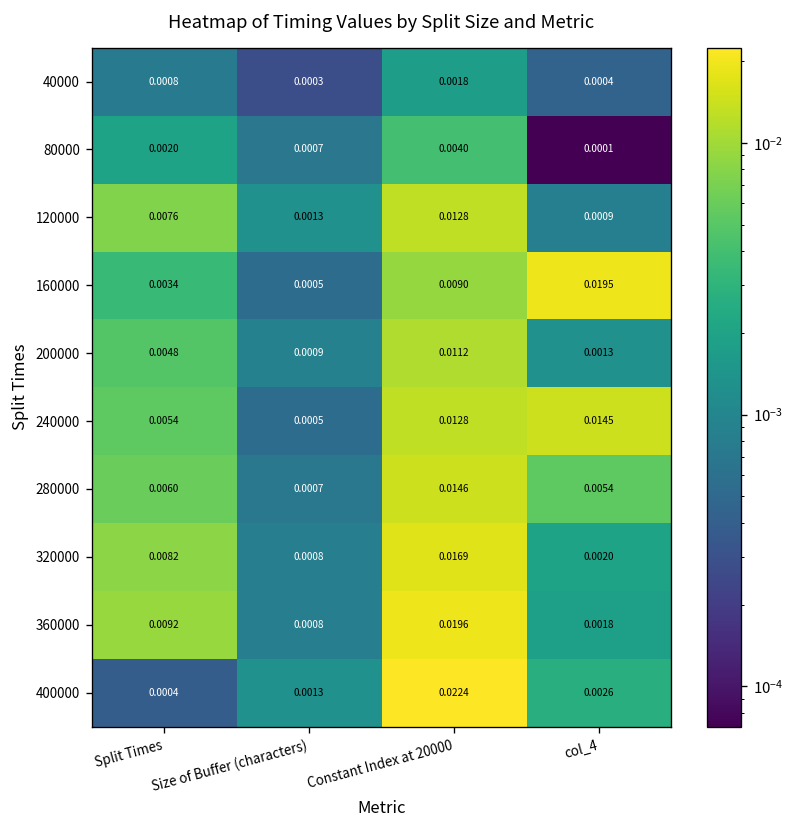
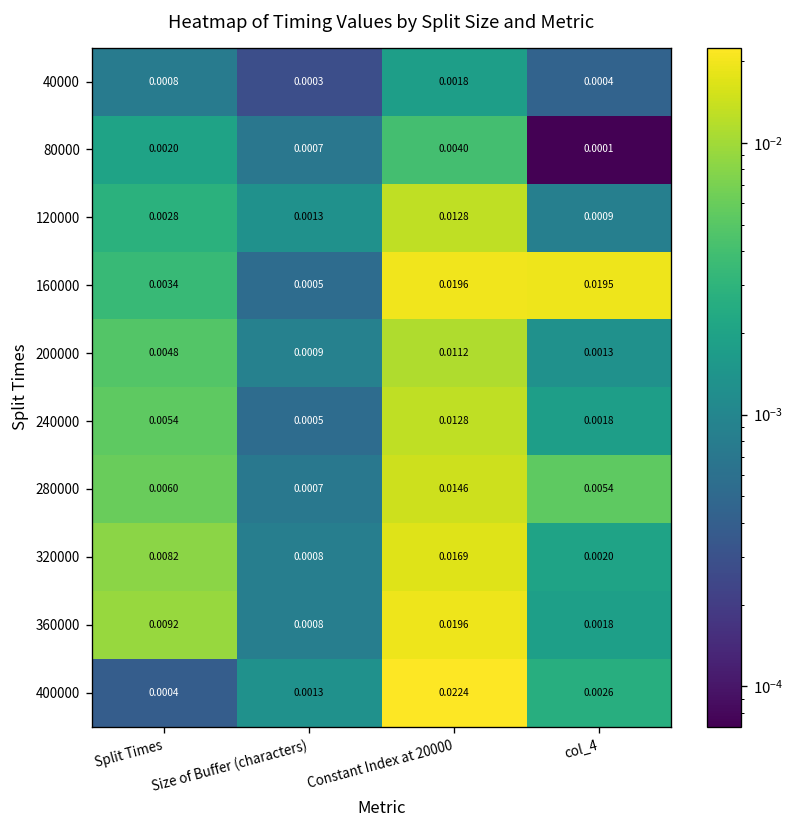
120000, Split Times: 0.0076 -> 0.0028
160000, Constant Index at 20000: 0.0090 -> 0.0196
240000, col_4: 0.0145 -> 0.0018
